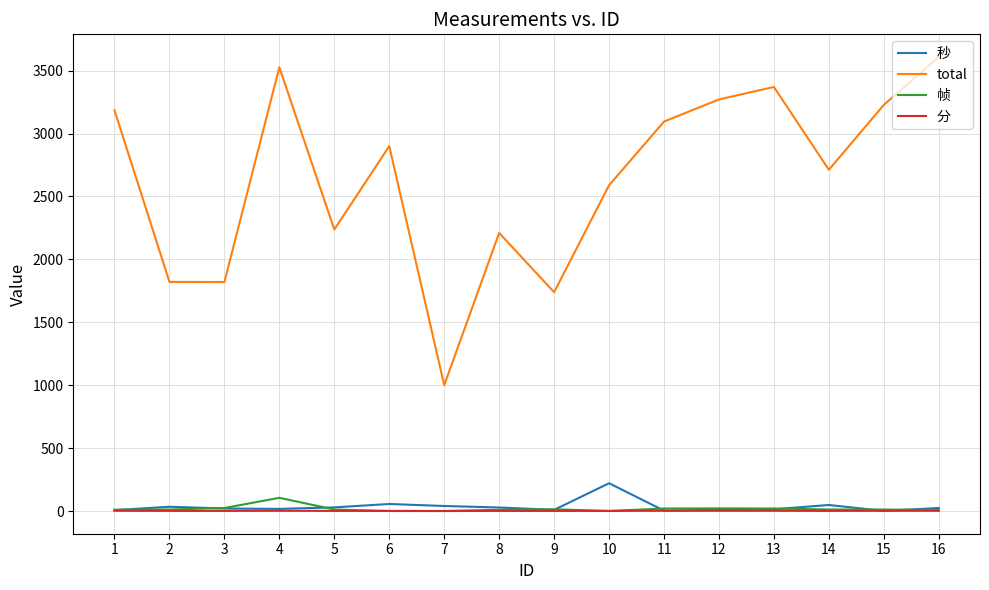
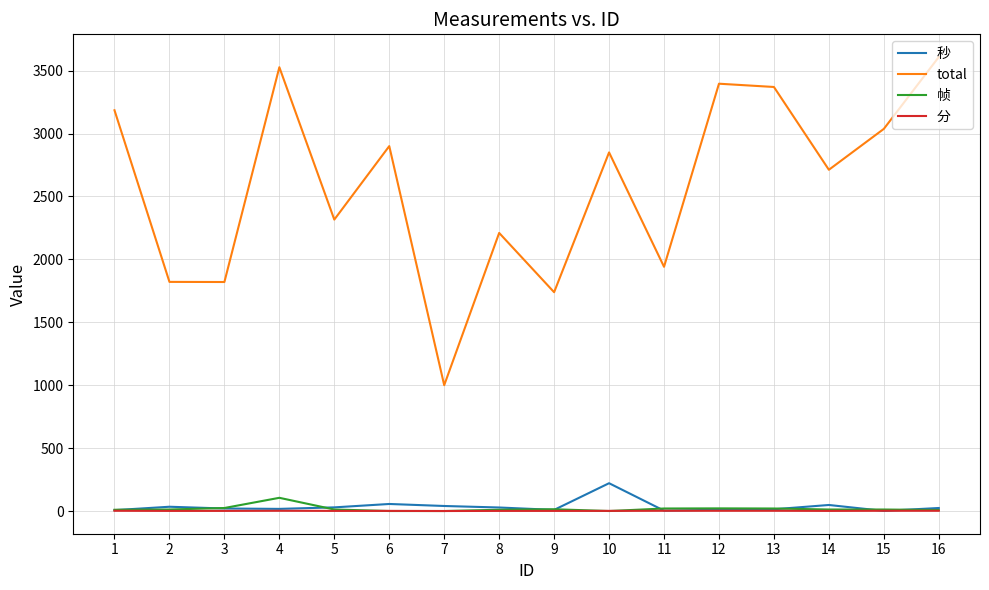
total, 5: 2240 -> 2320
total, 10: 2590 -> 2850
total, 11: 3100 -> 1940
total, 12: 3270 -> 3400
total, 15: 3230 -> 3040
